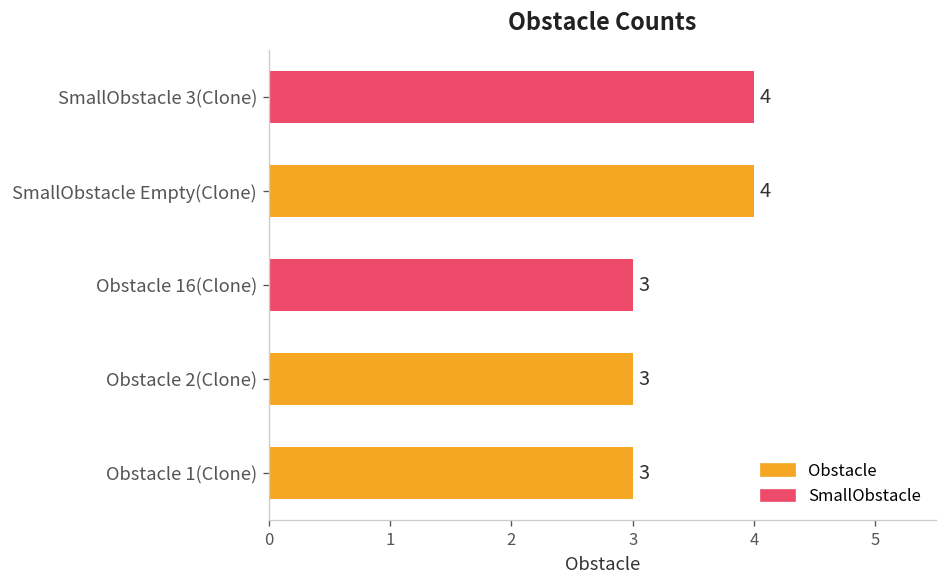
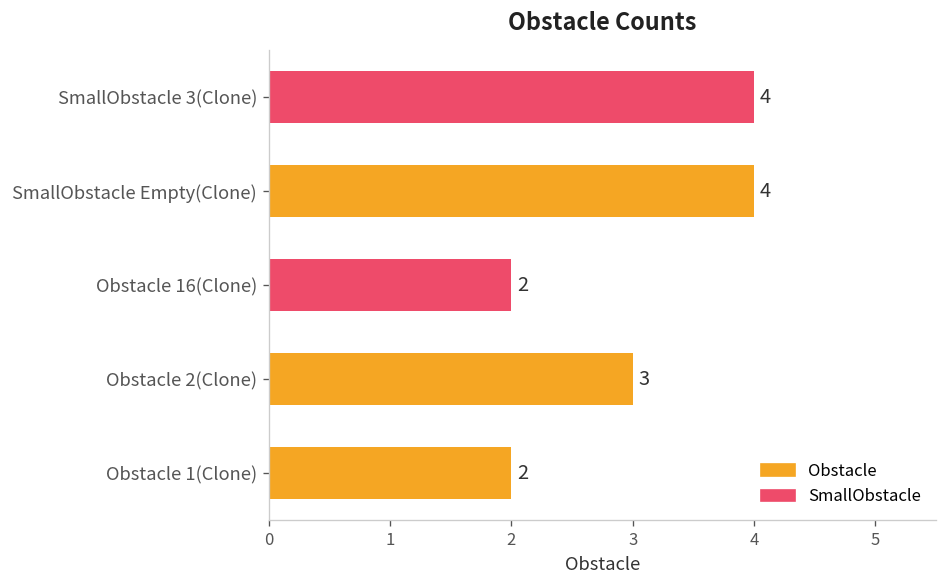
Obstacle 16(Clone): 3 -> 2
Obstacle 1(Clone): 3 -> 2
